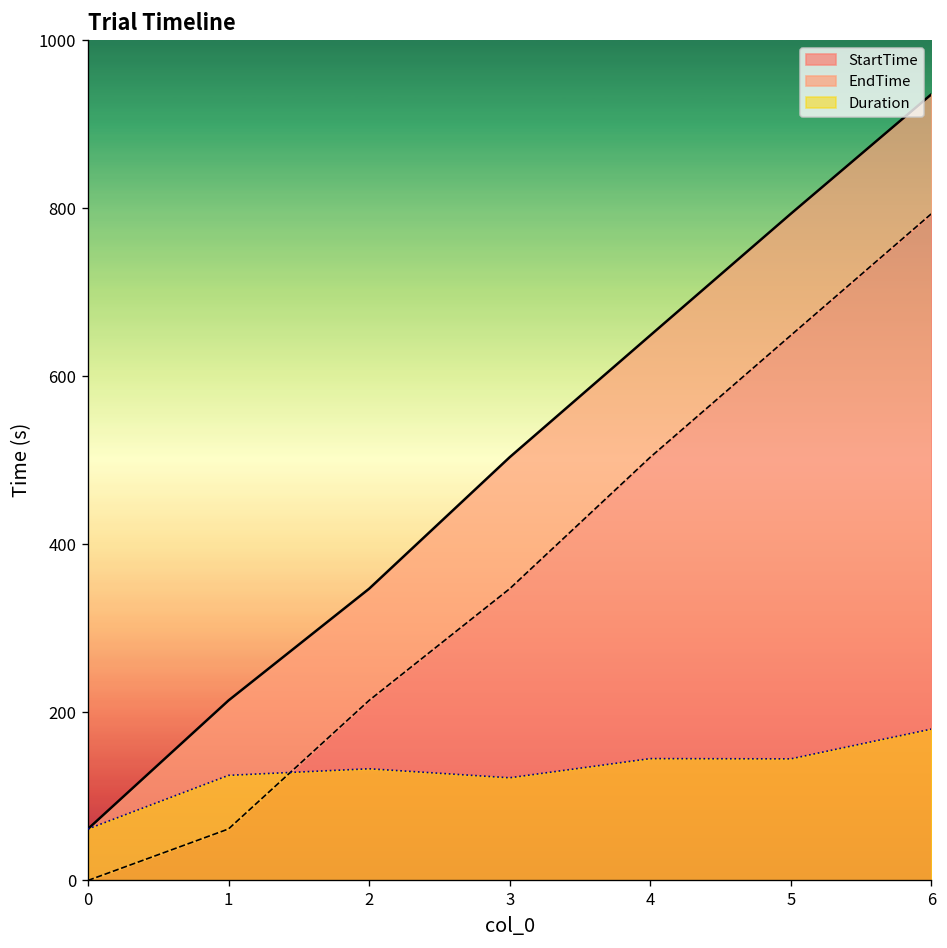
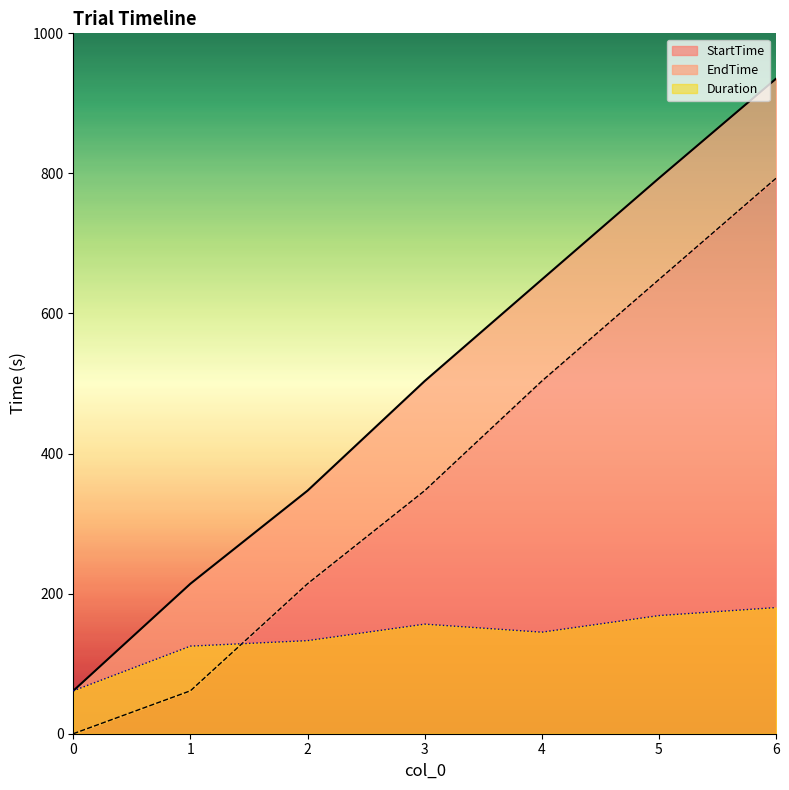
Duration, 3: 120 -> 160
Duration, 5: 140 -> 170
